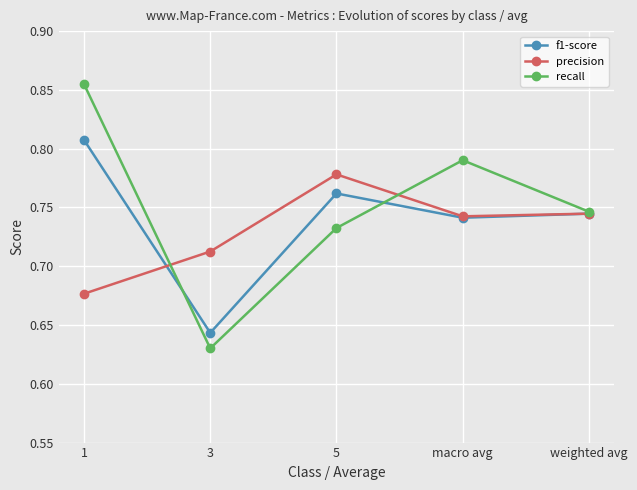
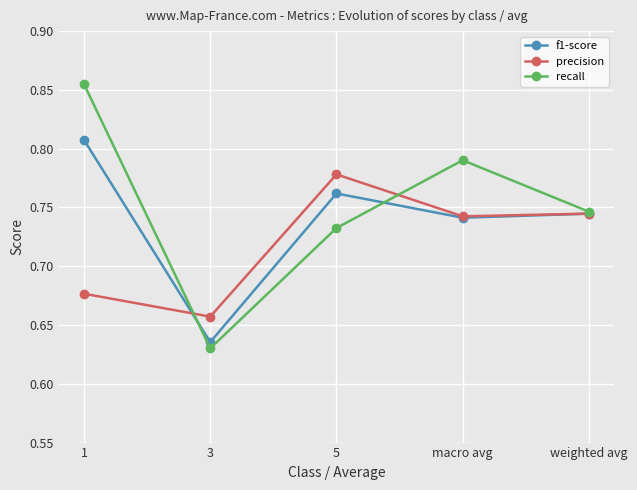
f1-score, 3: 0.643 -> 0.635
precision, 3: 0.713 -> 0.657
